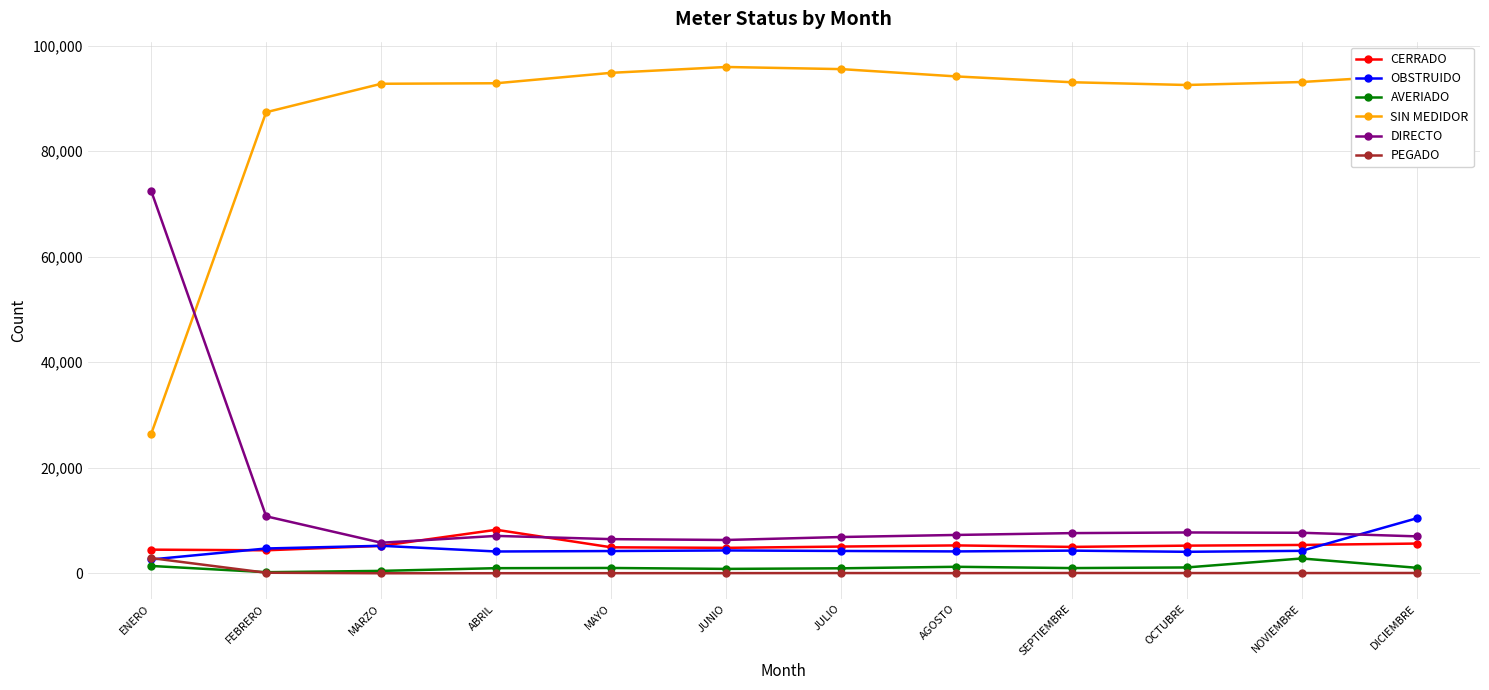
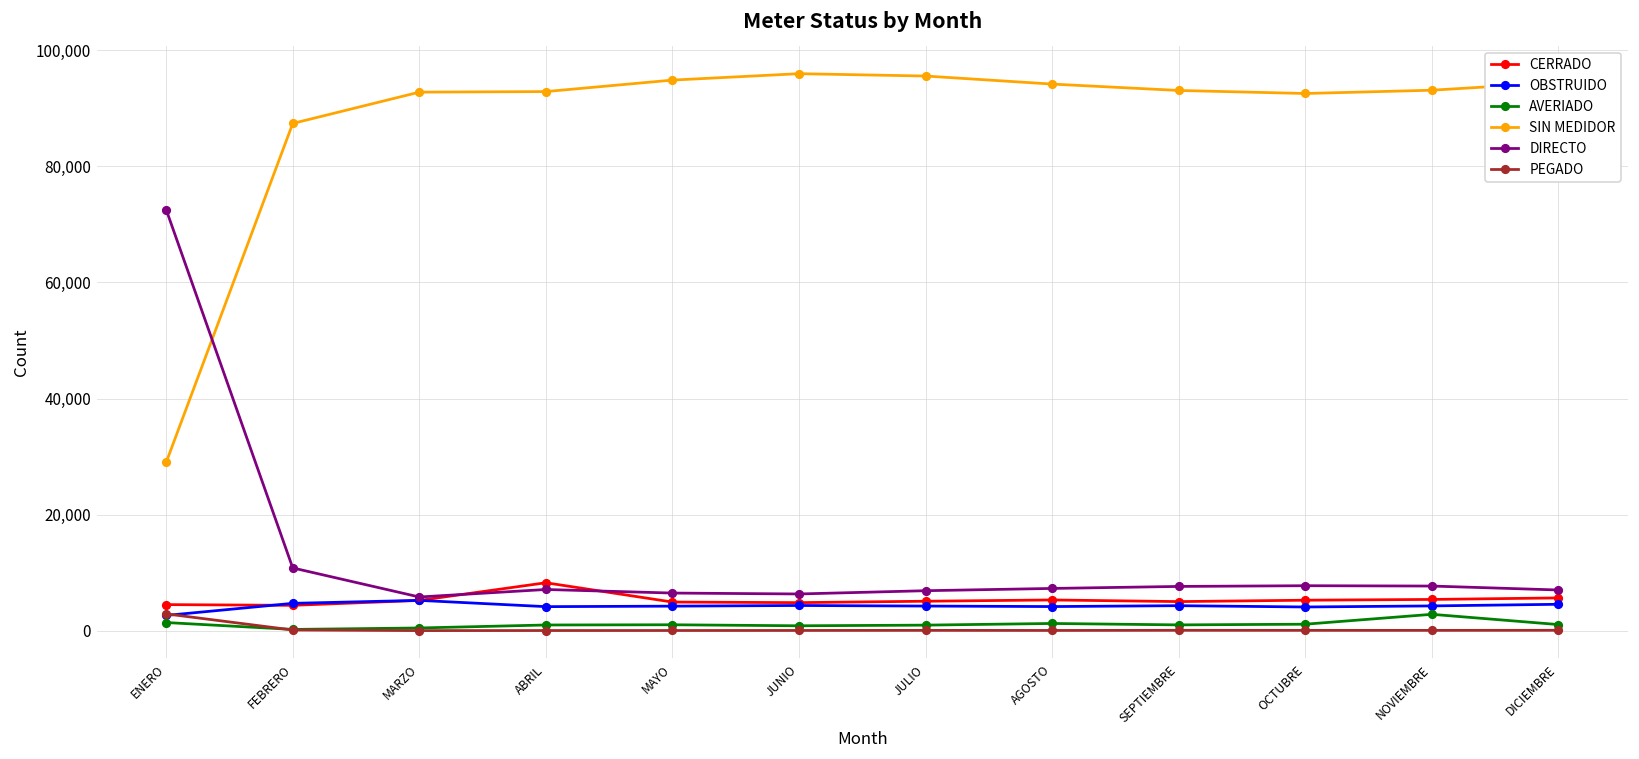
SIN MEDIDOR, ENERO: 26,000 -> 29,000
OBSTRUIDO, DICIEMBRE: 10,000 -> 5,000
